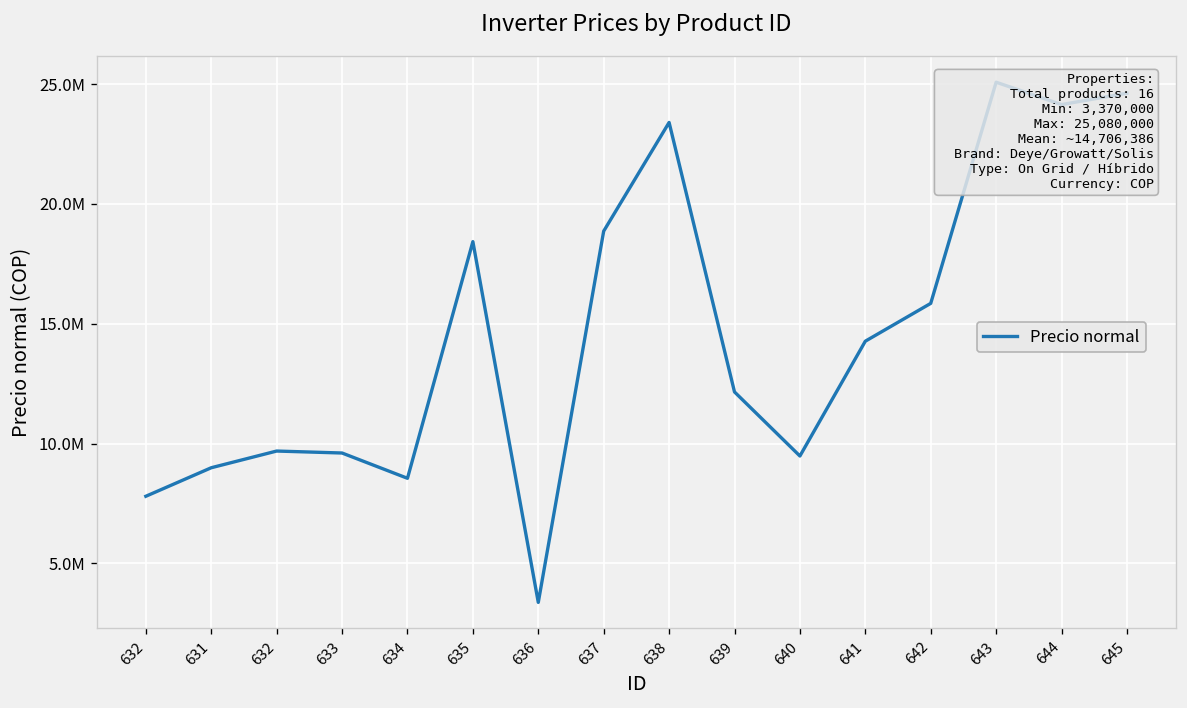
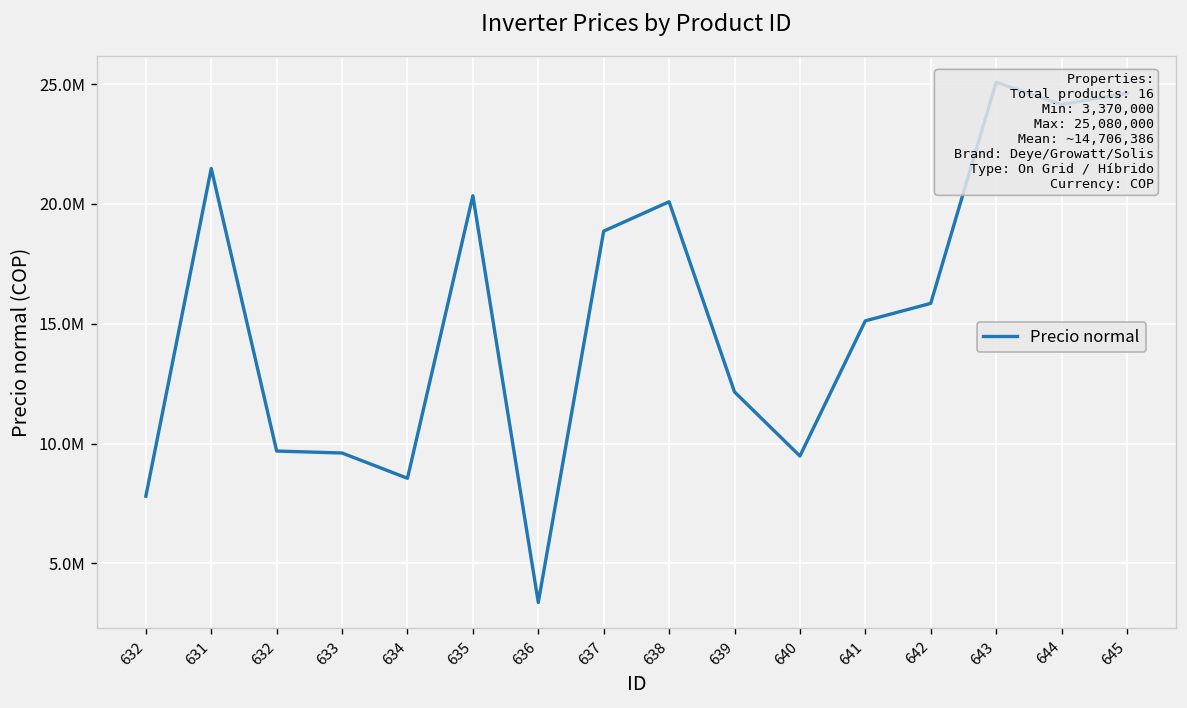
631: 9000000 -> 21500000
635: 18400000 -> 20300000
638: 23400000 -> 20100000
641: 14300000 -> 15100000
